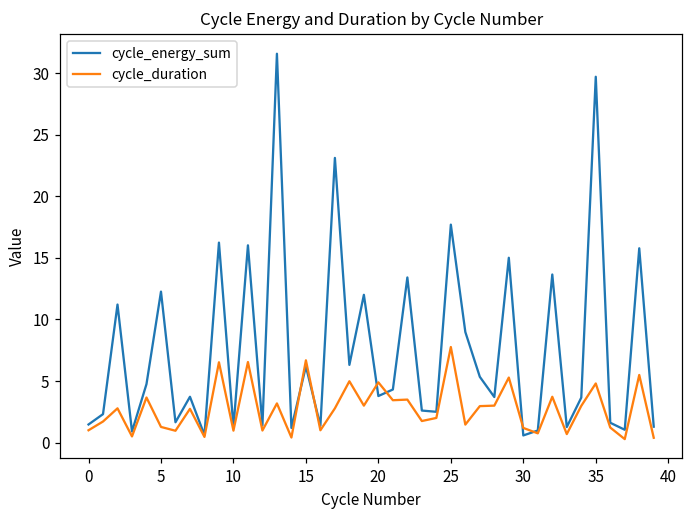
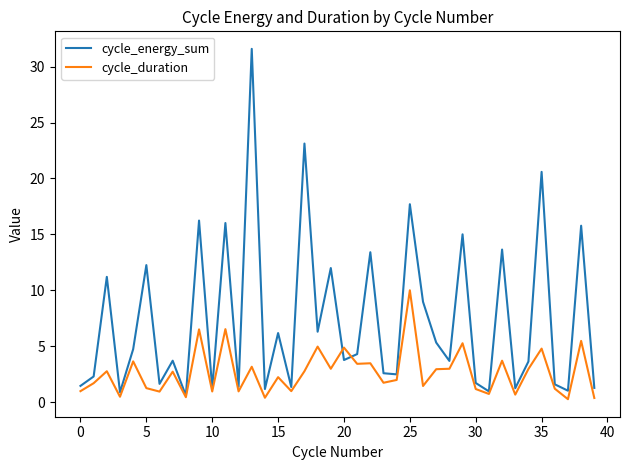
cycle_duration, 15: 6.7 -> 2.3
cycle_duration, 25: 7.8 -> 10.0
cycle_energy_sum, 30: 0.6 -> 1.7
cycle_energy_sum, 35: 29.7 -> 20.6
